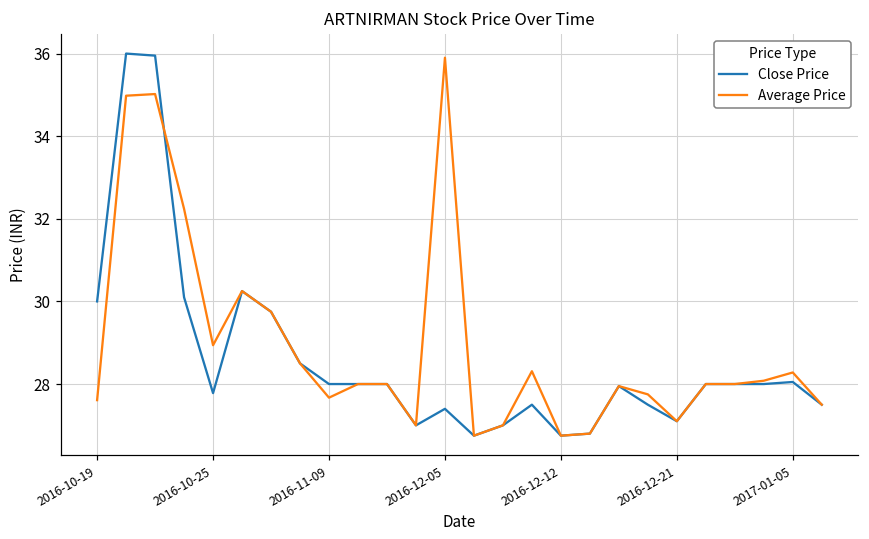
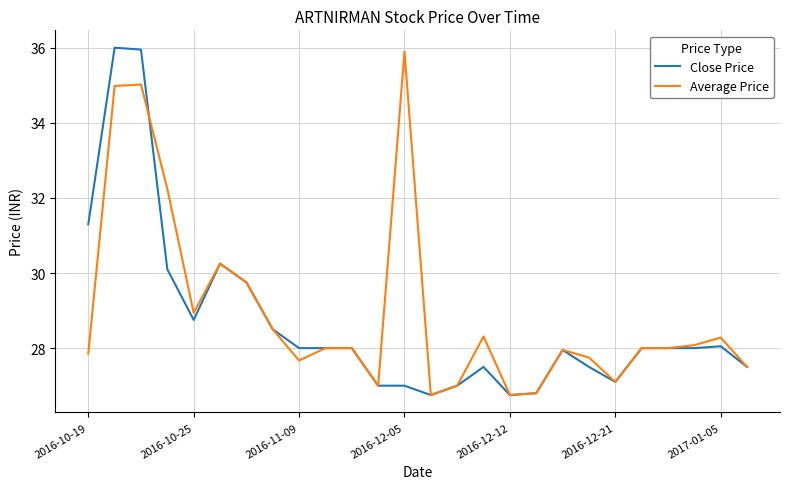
Close Price, 2016-10-19: 30.0 -> 31.3
Average Price, 2016-10-19: 27.6 -> 27.9
Close Price, 2016-10-25: 27.8 -> 28.8
Close Price, 2016-12-05: 27.4 -> 27.0
